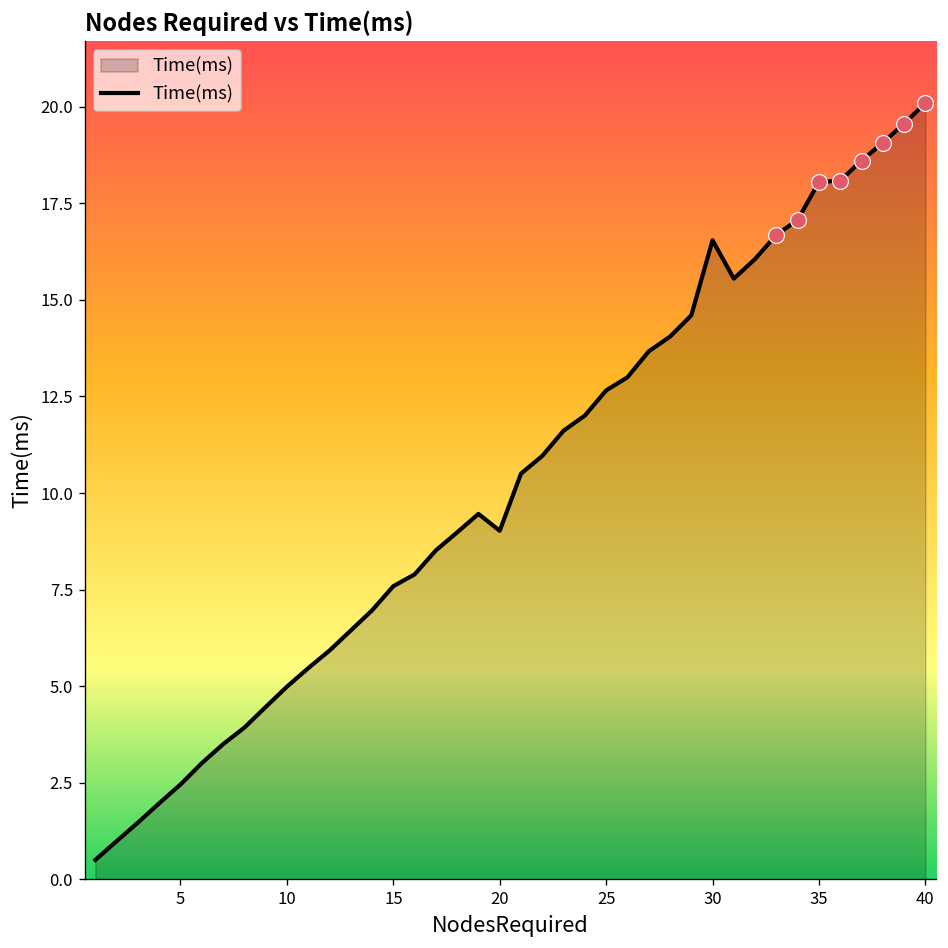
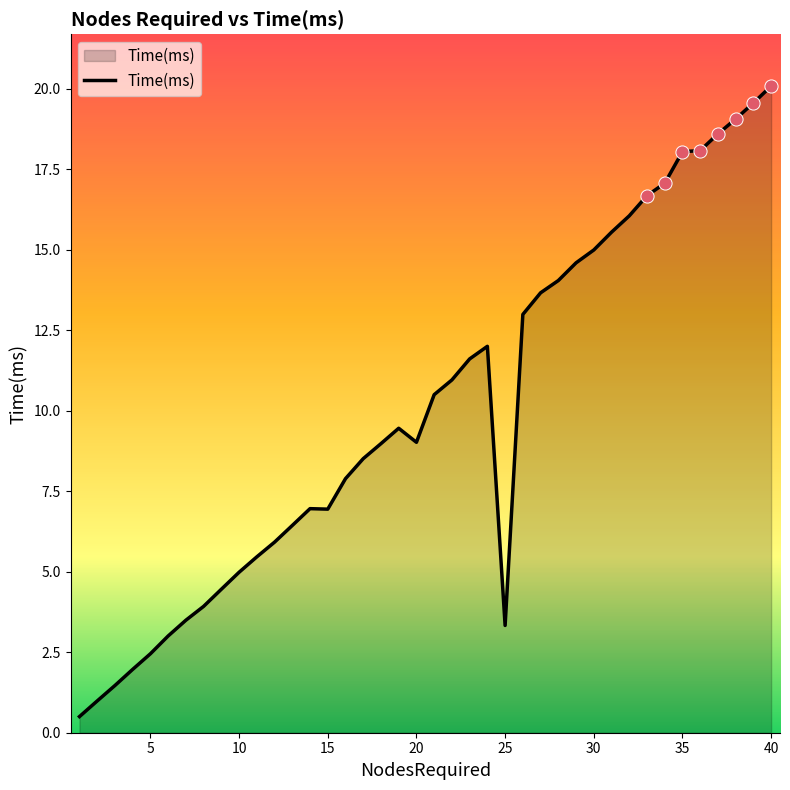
Time(ms), 15: 7.6 -> 6.9
Time(ms), 25: 12.7 -> 3.3
Time(ms), 30: 16.5 -> 15.0
